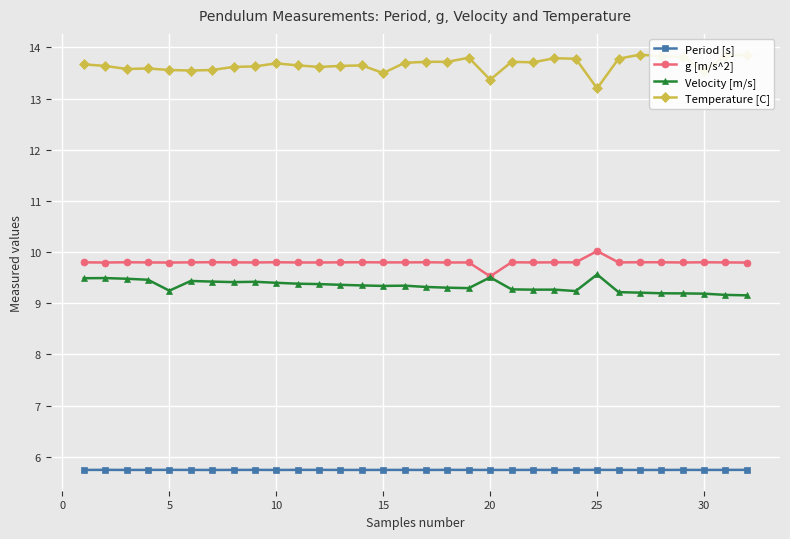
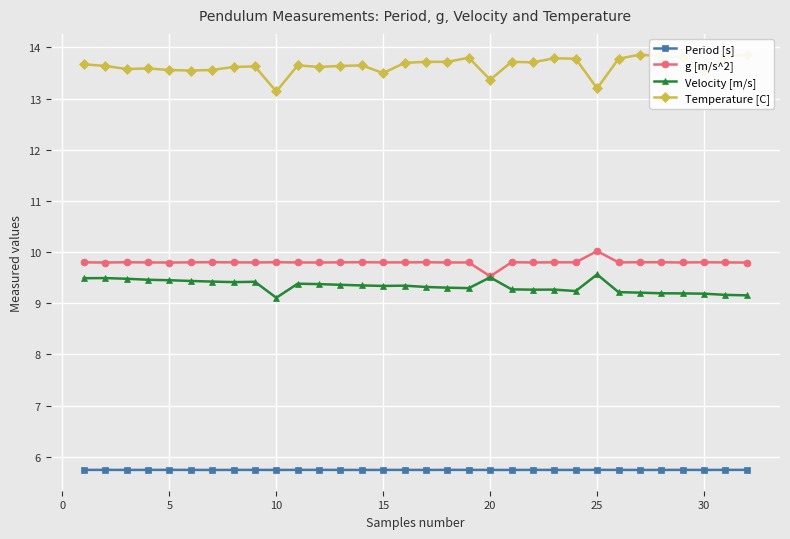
Velocity [m/s], 5: 9.2 -> 9.5
Velocity [m/s], 10: 9.4 -> 9.1
Temperature [C], 10: 13.7 -> 13.1
